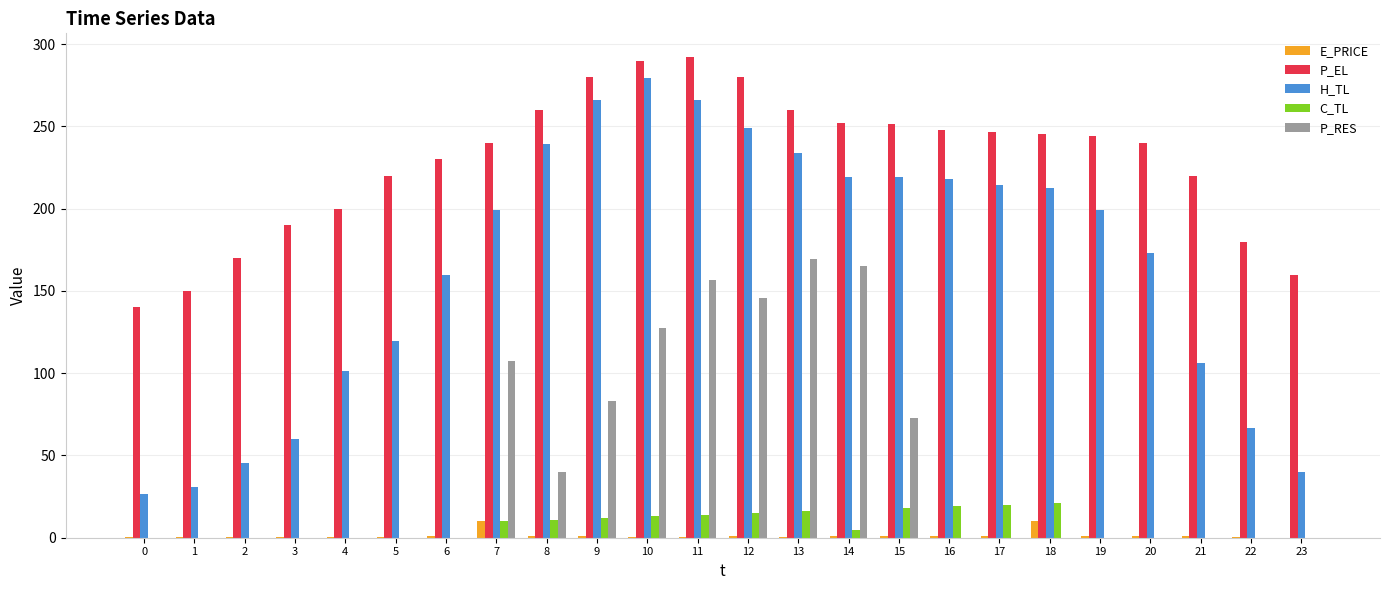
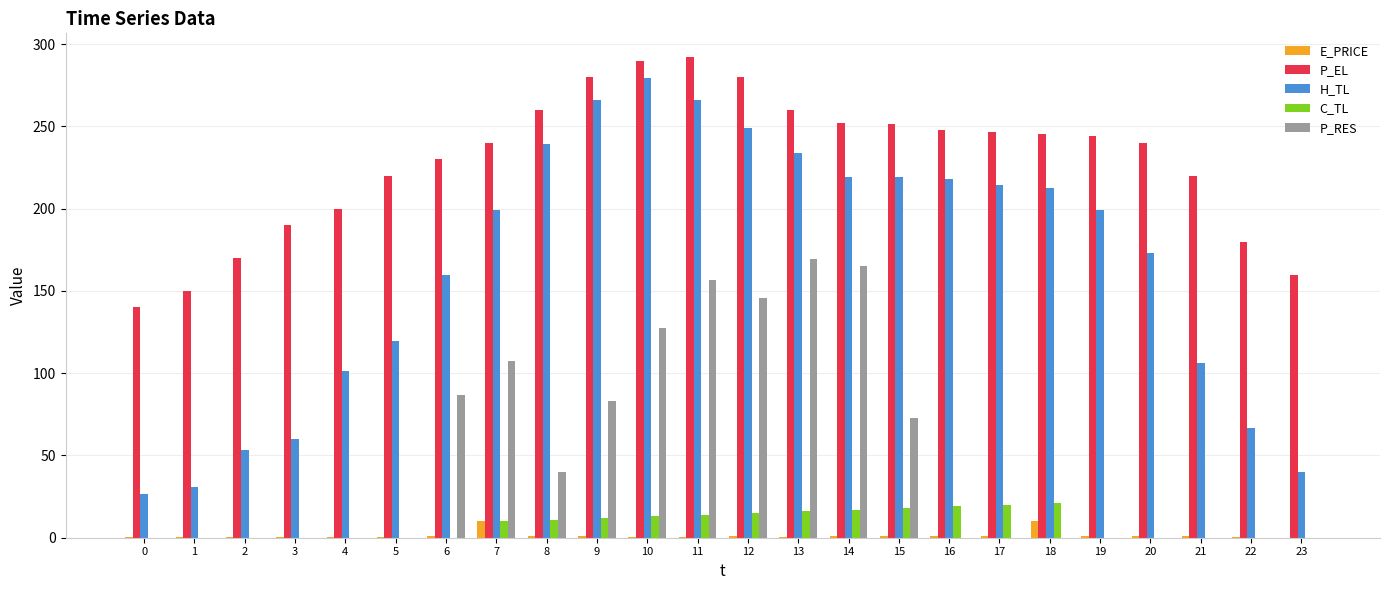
H_TL, 2: 45 -> 53
P_RES, 6: 0 -> 87
C_TL, 14: 4 -> 17
